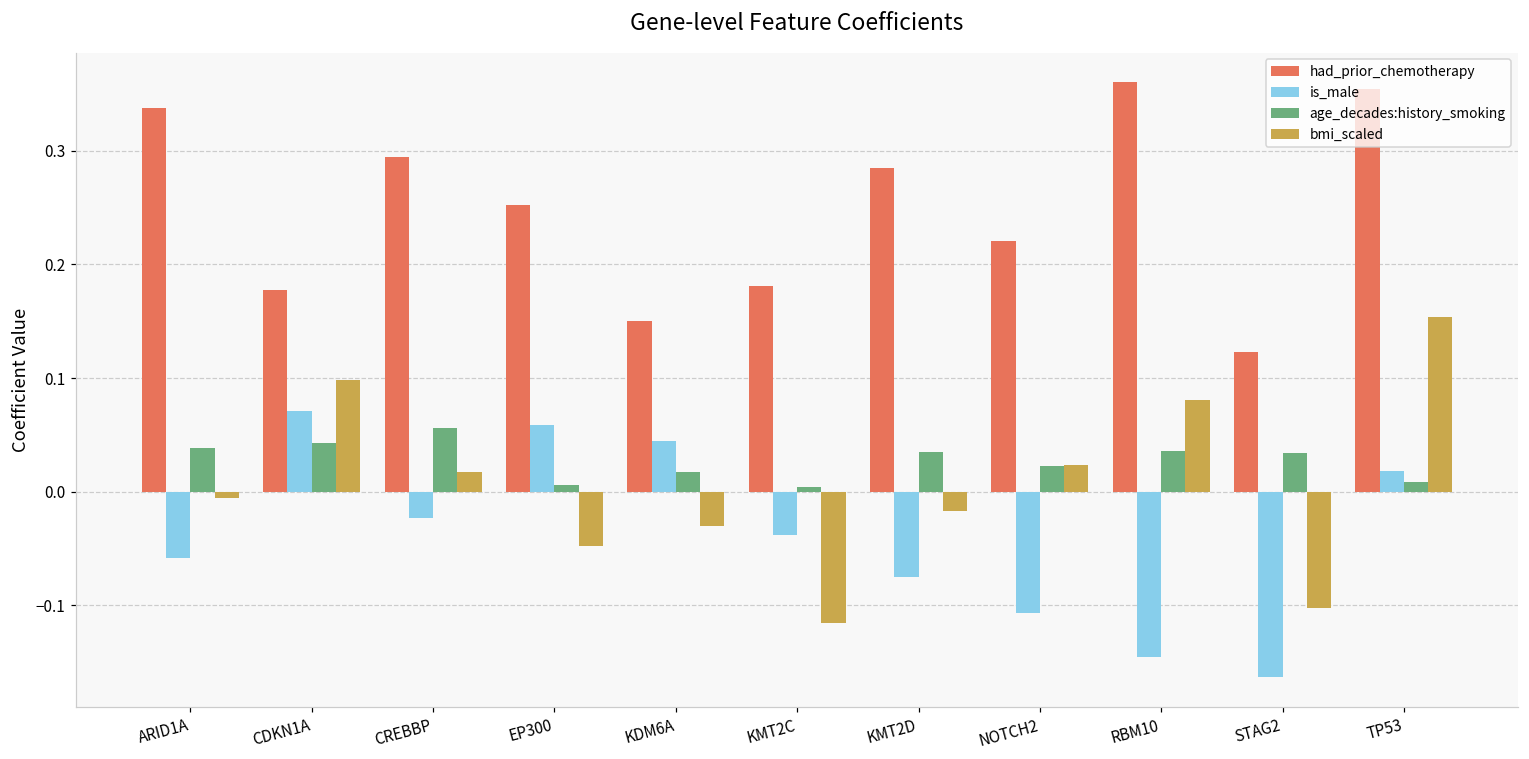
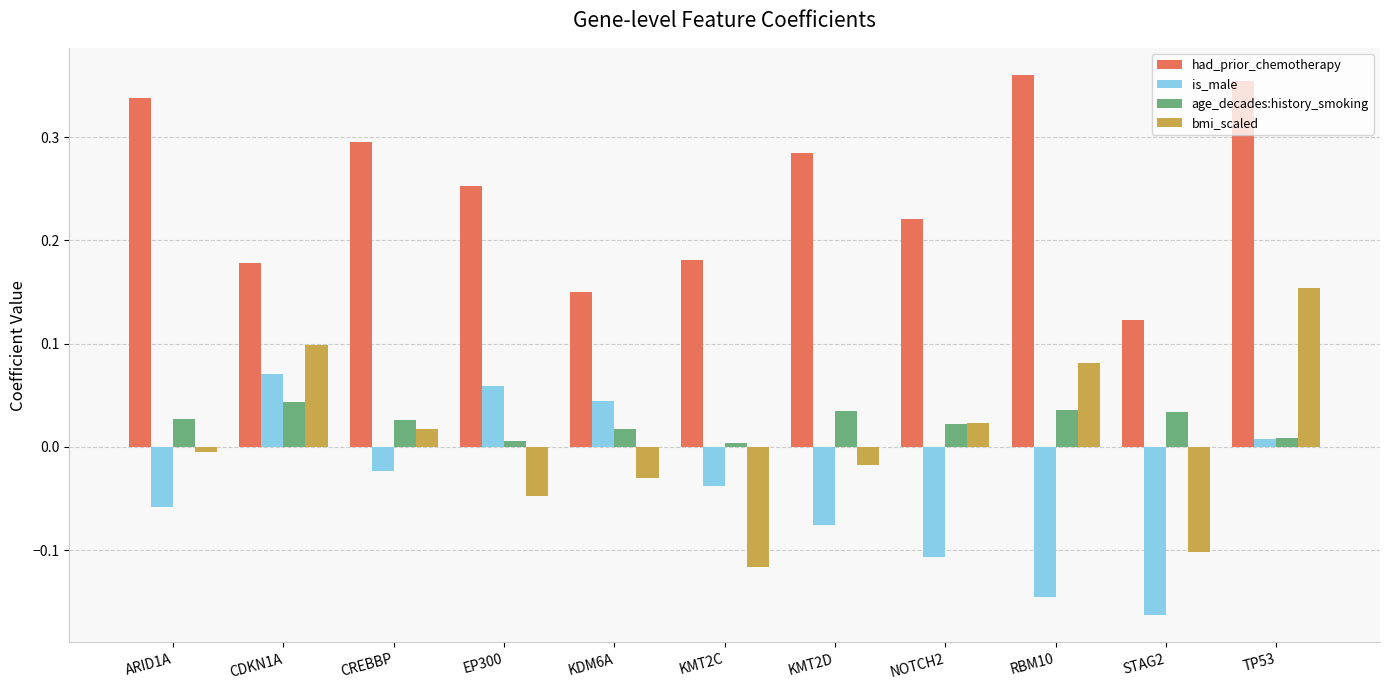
age_decades:history_smoking, ARID1A: 0.038 -> 0.027
age_decades:history_smoking, CREBBP: 0.056 -> 0.026
is_male, TP53: 0.018 -> 0.007
